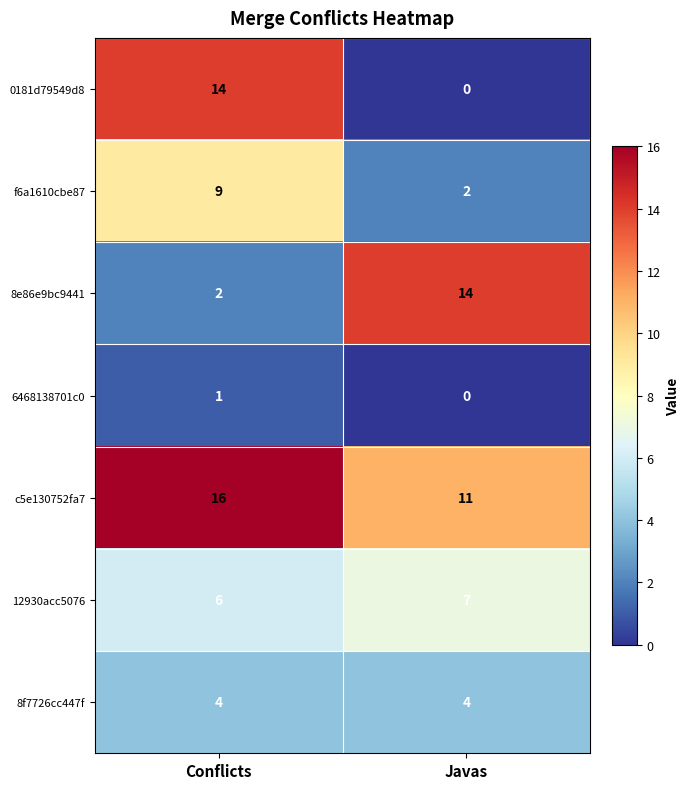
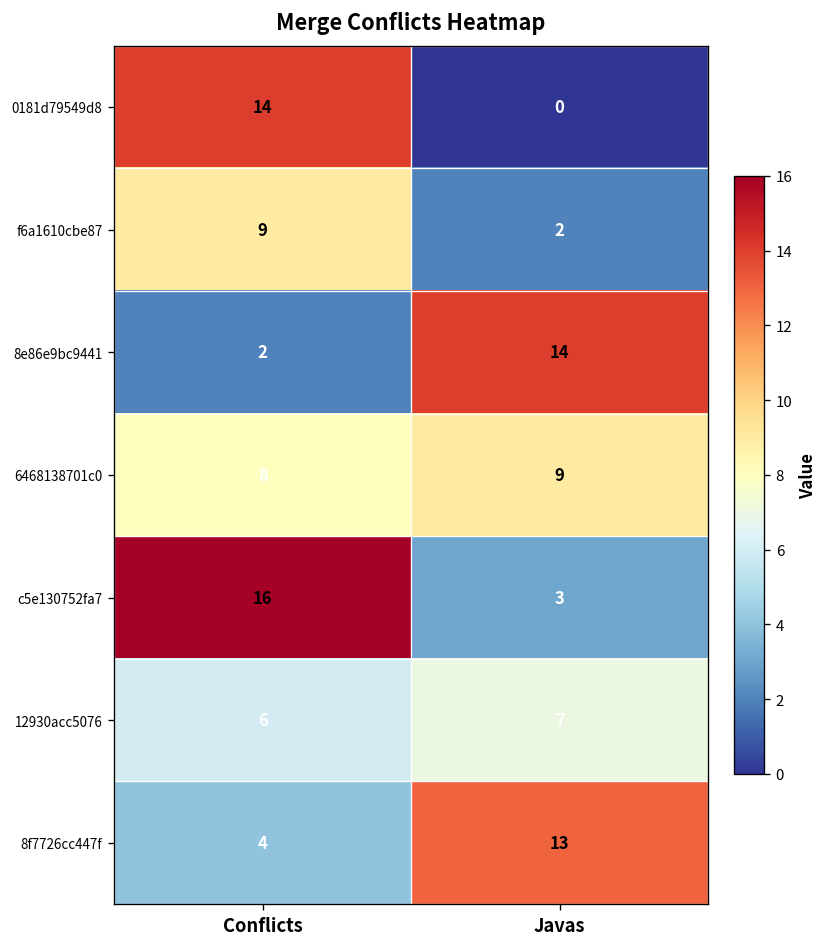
6468138701c0, Conflicts: 1 -> 8
6468138701c0, Javas: 0 -> 9
c5e130752fa7, Javas: 11 -> 3
8f7726cc447f, Javas: 4 -> 13
